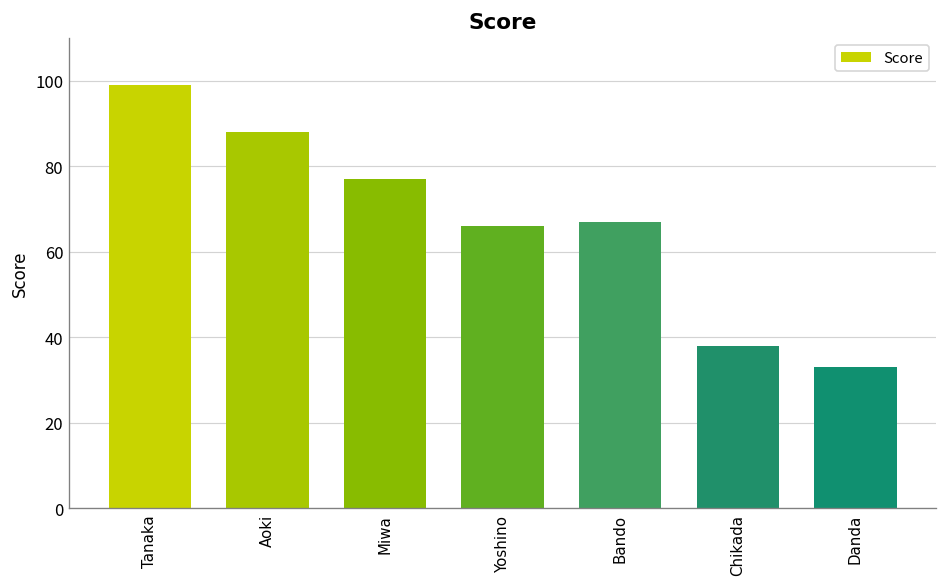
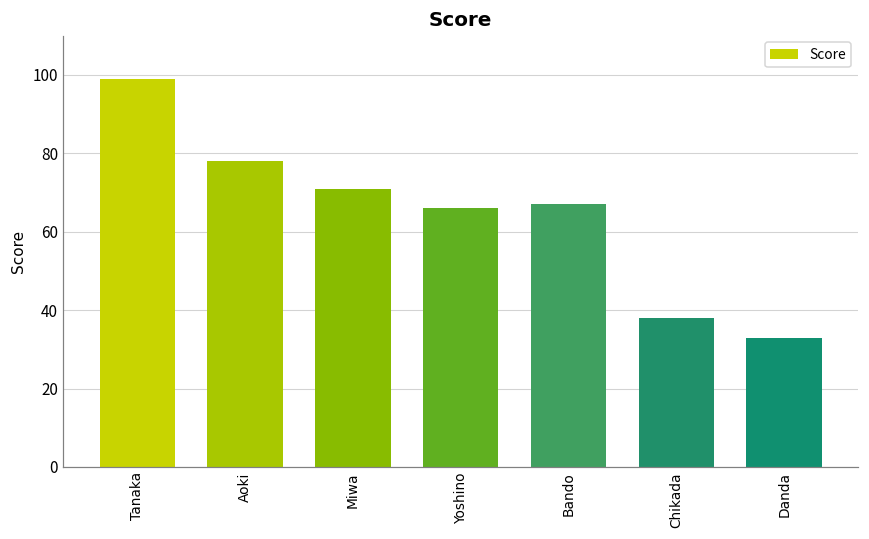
Aoki: 88 -> 78
Miwa: 77 -> 71
